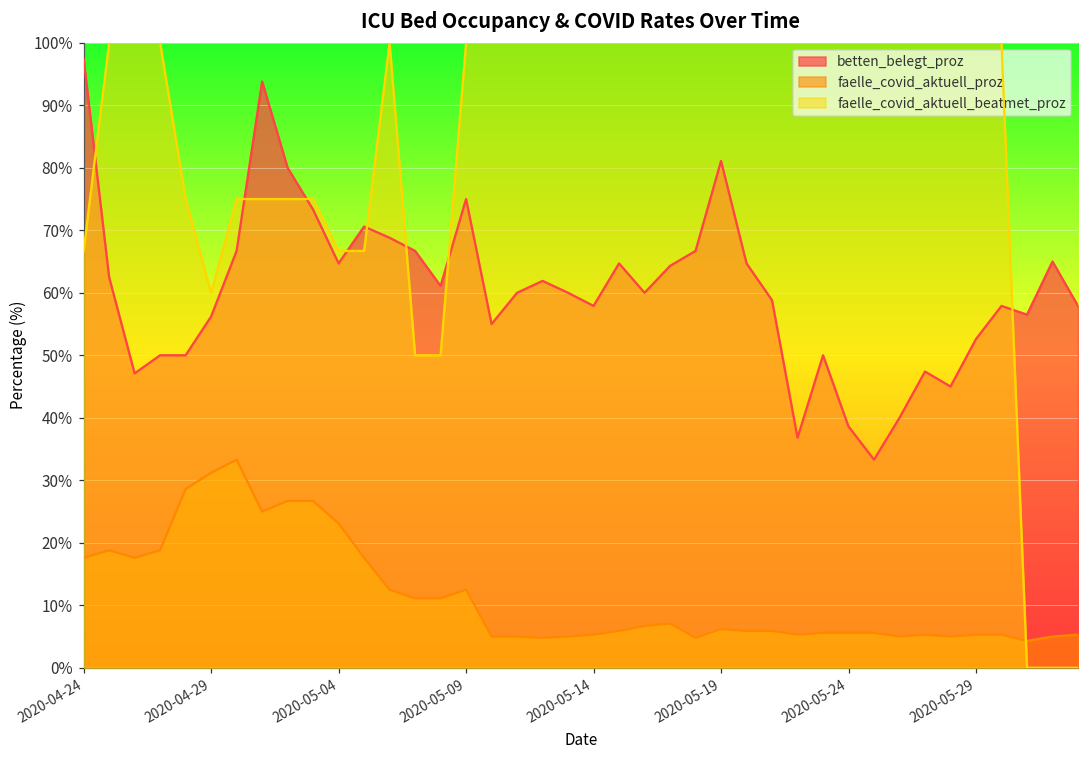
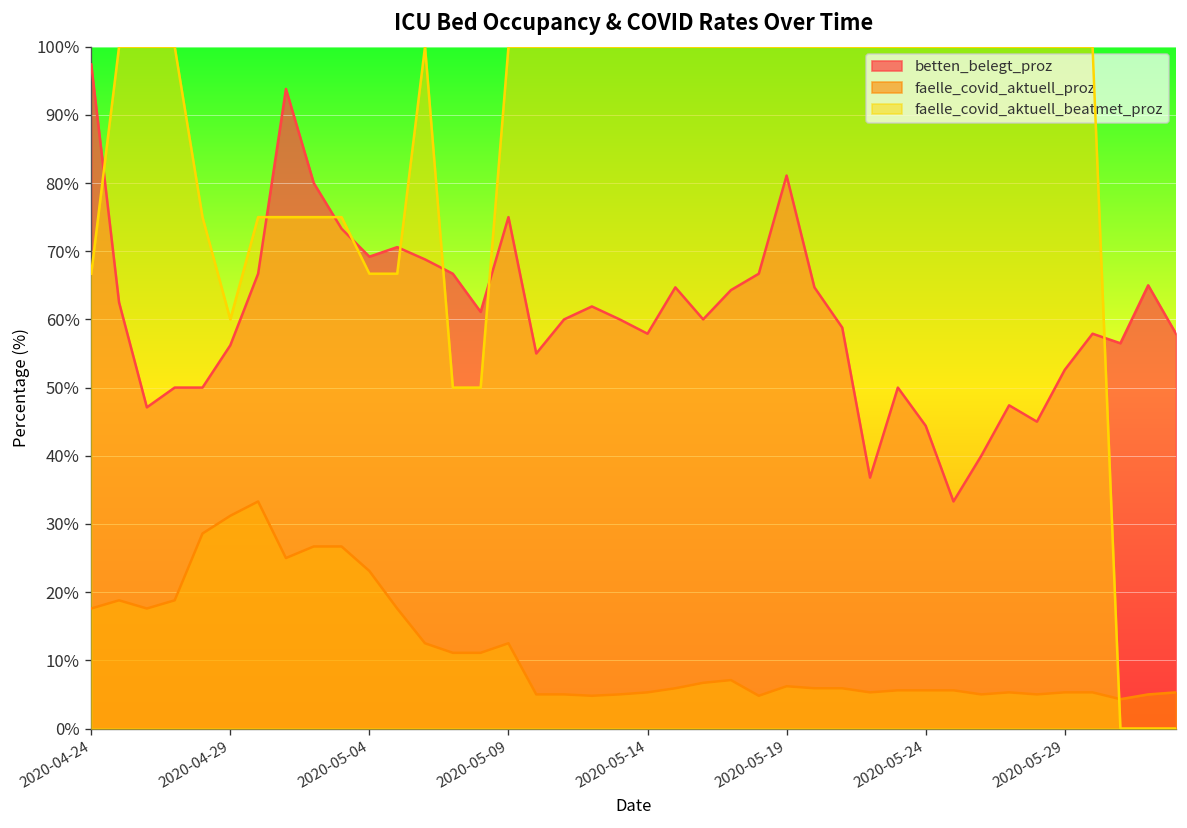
betten_belegt_proz, 2020-05-04: 65% -> 69%
betten_belegt_proz, 2020-05-24: 39% -> 44%
